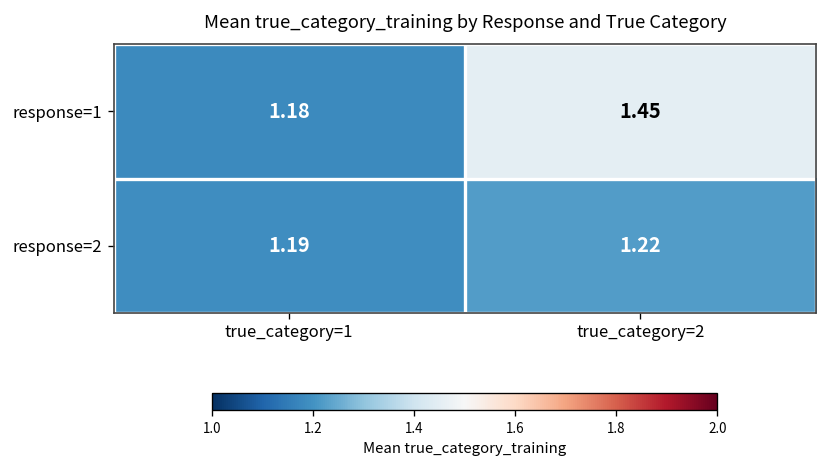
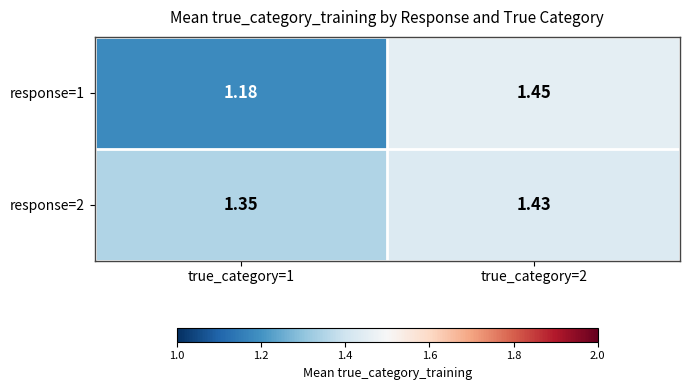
response=2, true_category=1: 1.19 -> 1.35
response=2, true_category=2: 1.22 -> 1.43
